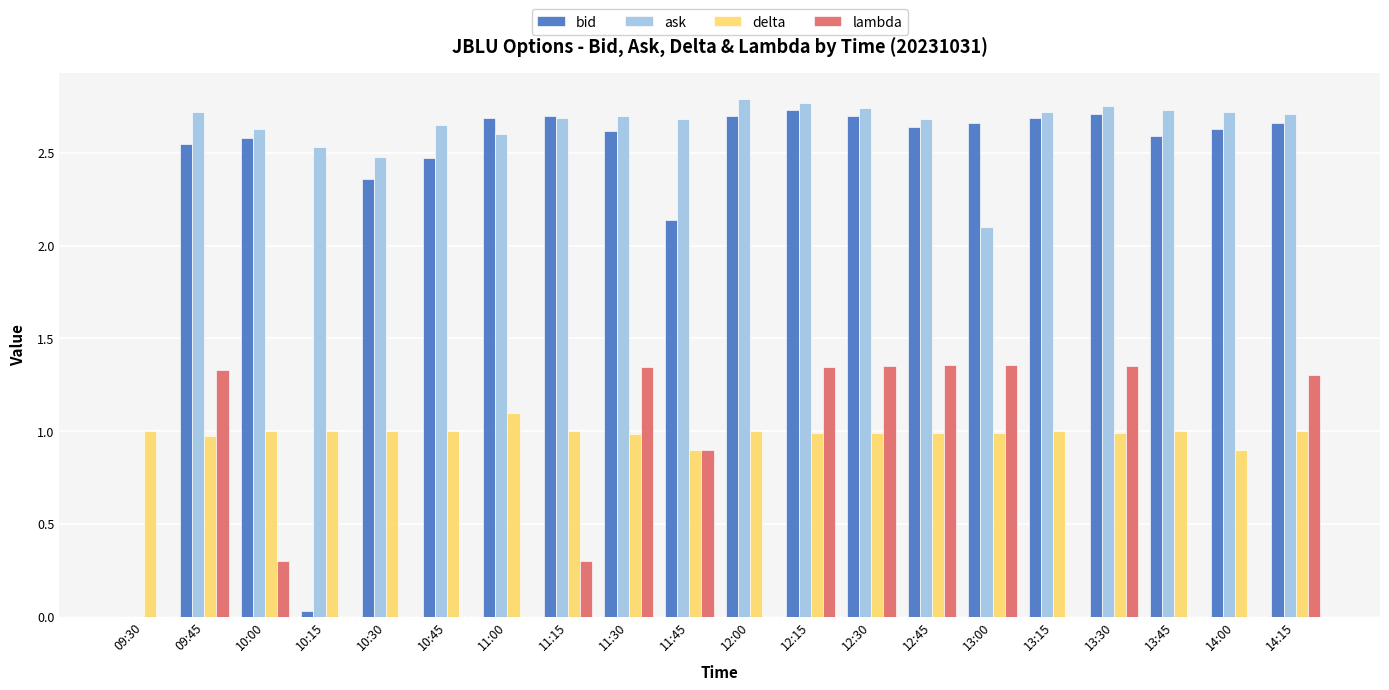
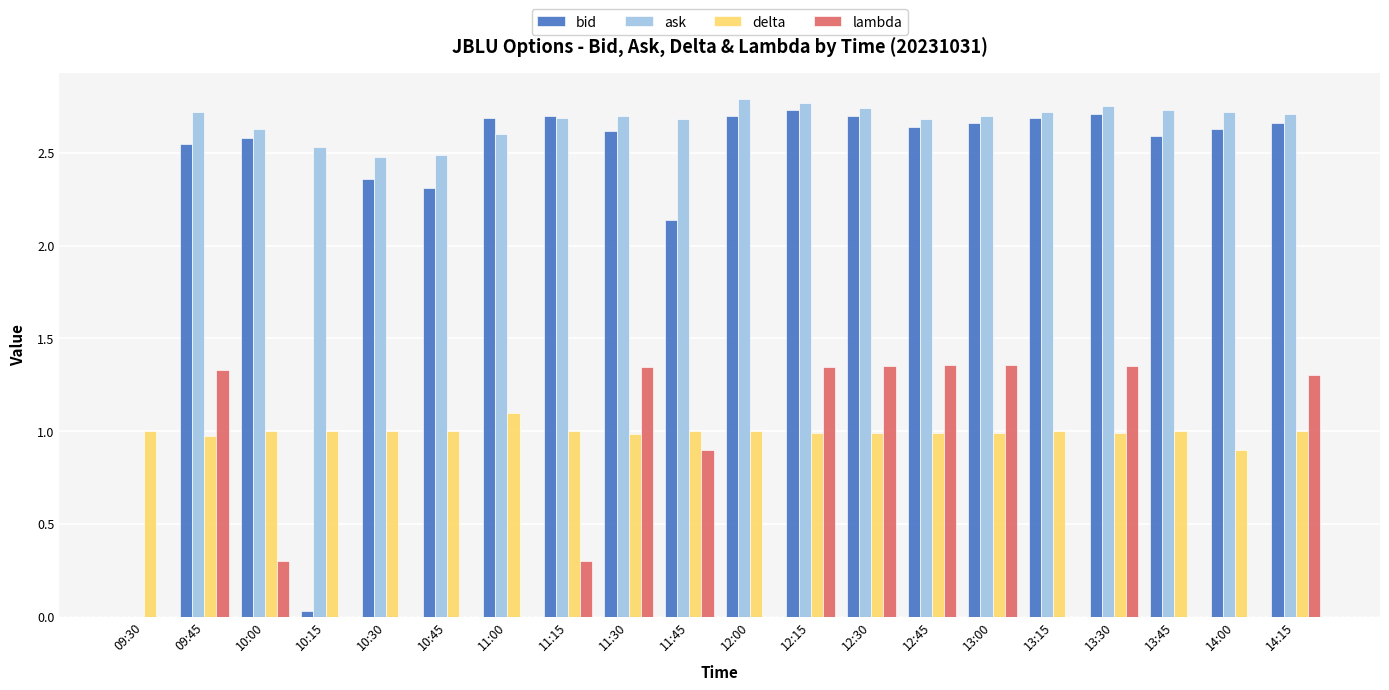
bid, 10:45: 2.47 -> 2.31
ask, 10:45: 2.65 -> 2.49
delta, 11:45: 0.9 -> 1.0
ask, 13:00: 2.1 -> 2.7
